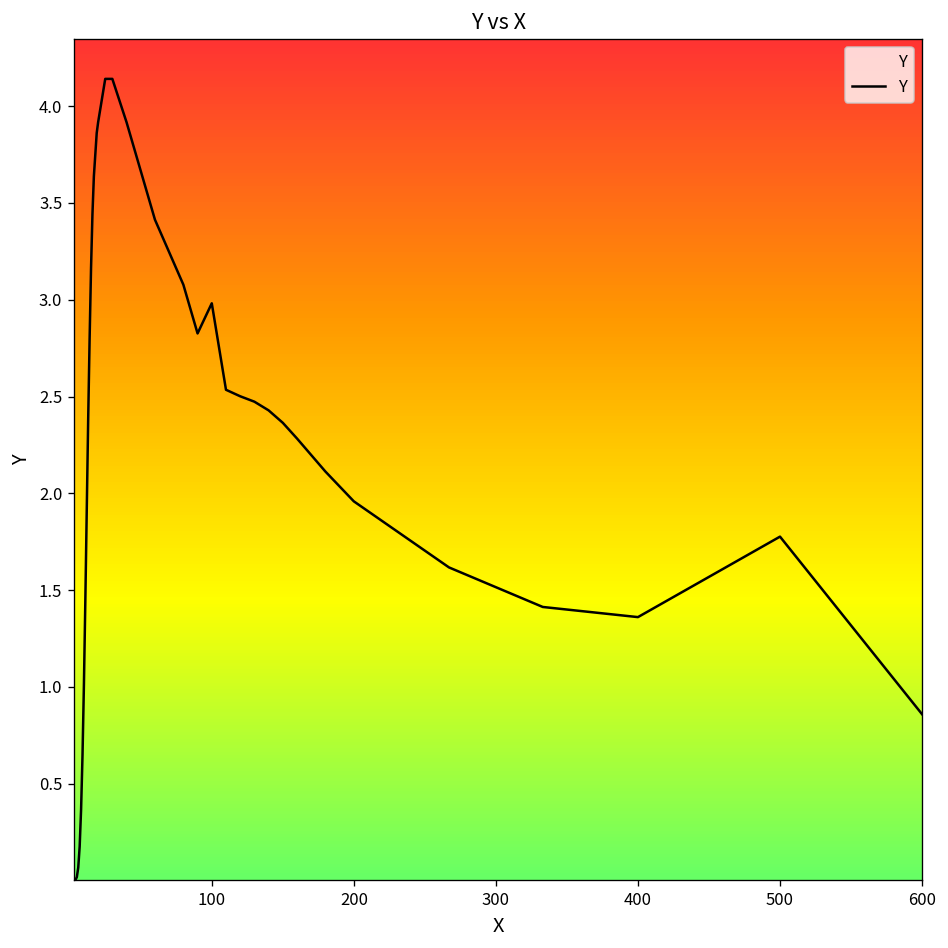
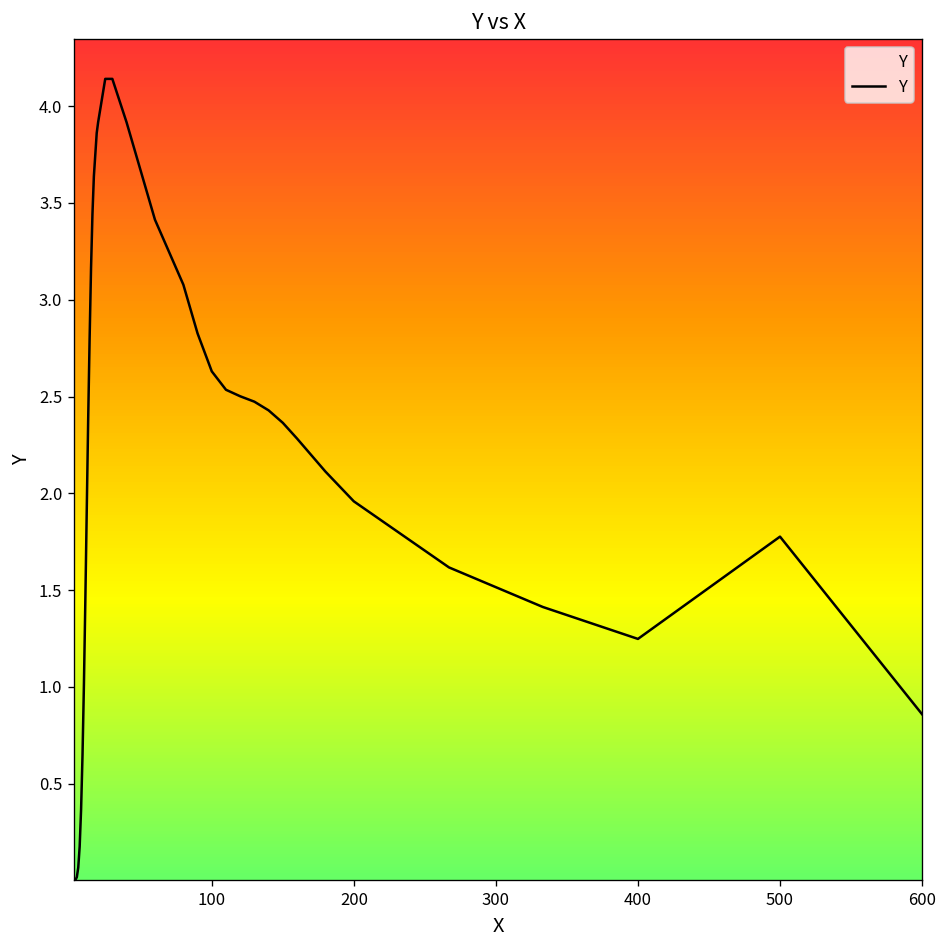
100: 2.98 -> 2.63
400: 1.36 -> 1.25
